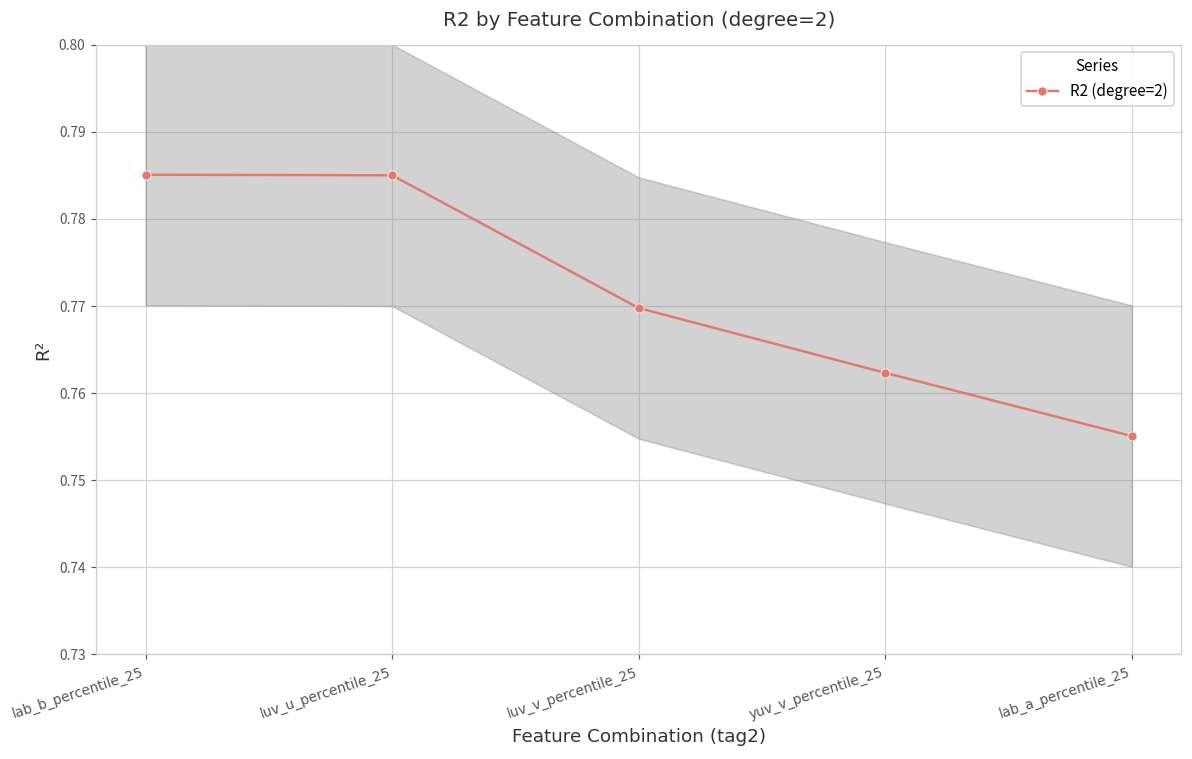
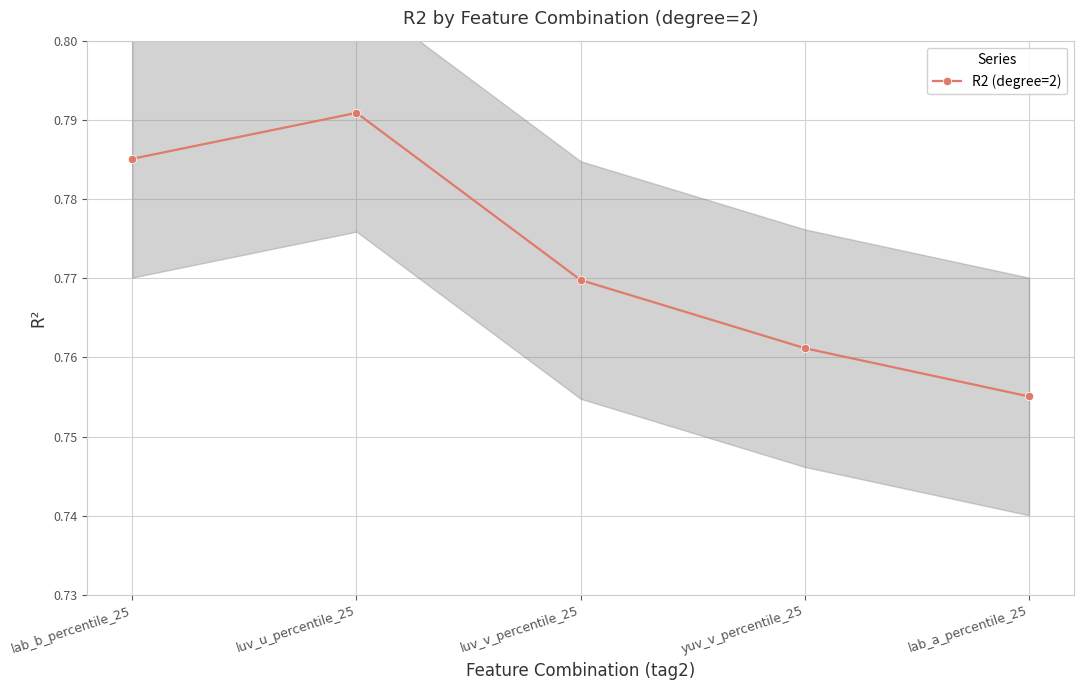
R2 (degree=2), luv_u_percentile_25: 0.785 -> 0.791
R2 (degree=2), yuv_v_percentile_25: 0.762 -> 0.761
